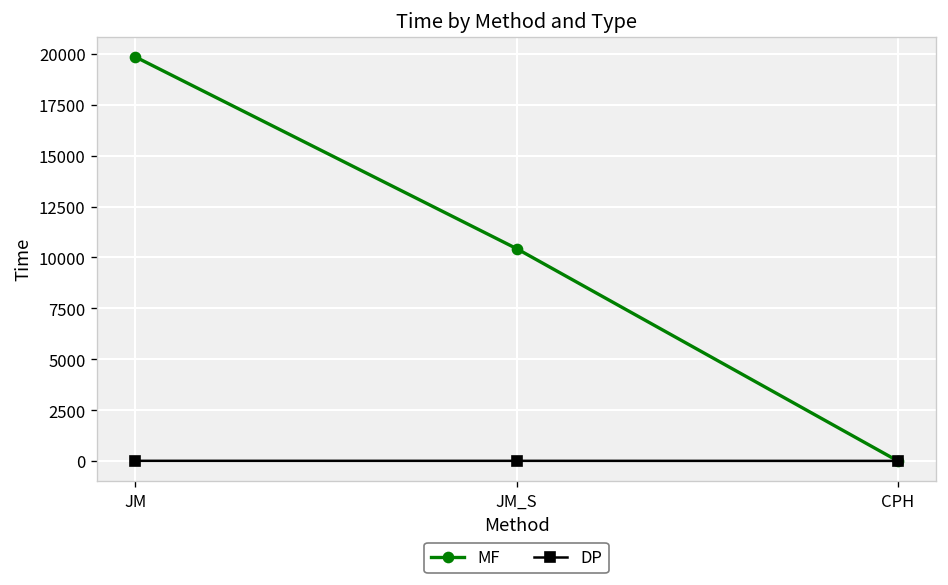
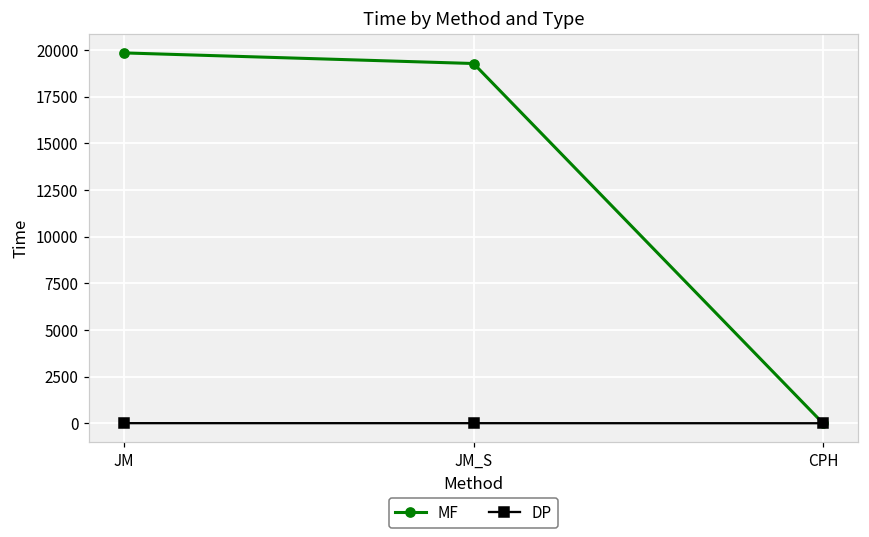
MF, JM_S: 10400 -> 19300
